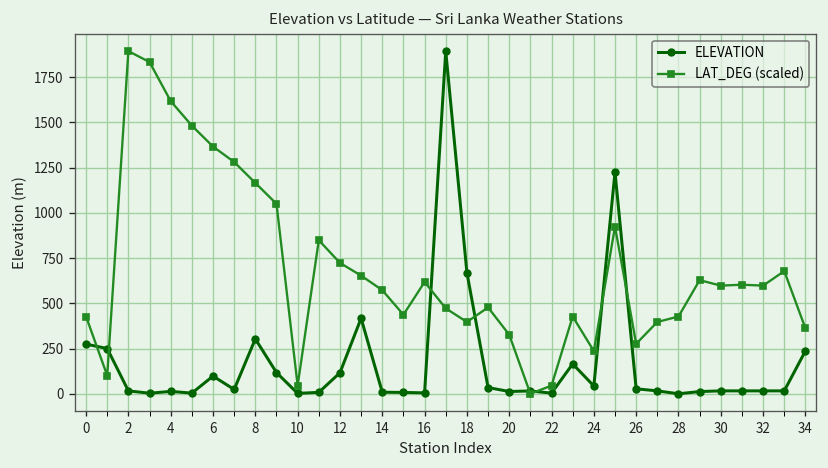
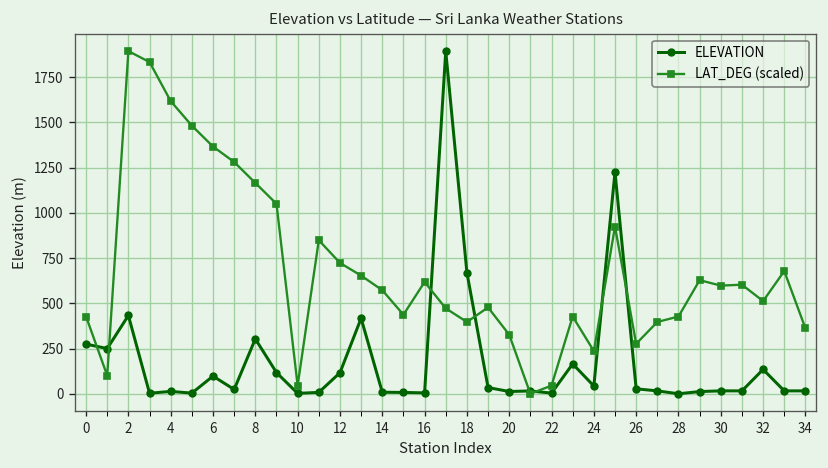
ELEVATION, 2: 20 -> 430
ELEVATION, 32: 20 -> 130
LAT_DEG (scaled), 32: 600 -> 510
ELEVATION, 34: 240 -> 20
